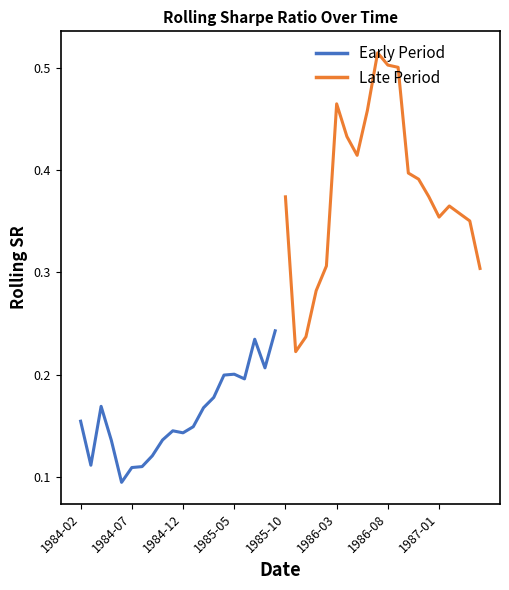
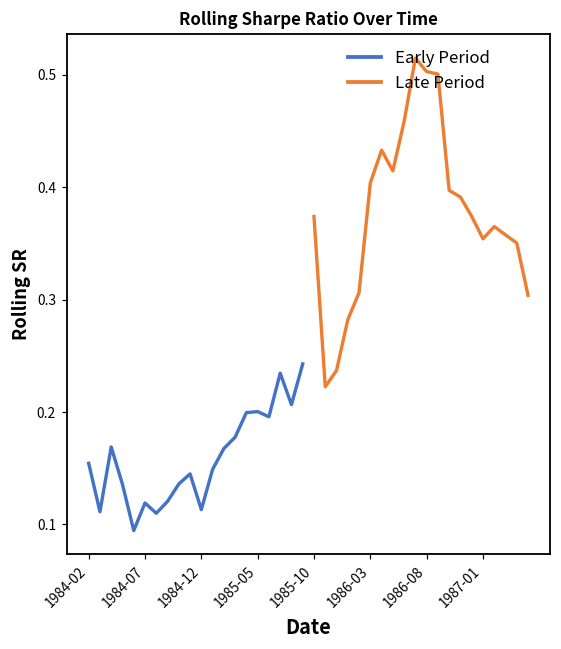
Early Period, 1984-07: 0.109 -> 0.119
Early Period, 1984-12: 0.143 -> 0.113
Late Period, 1986-03: 0.465 -> 0.404
